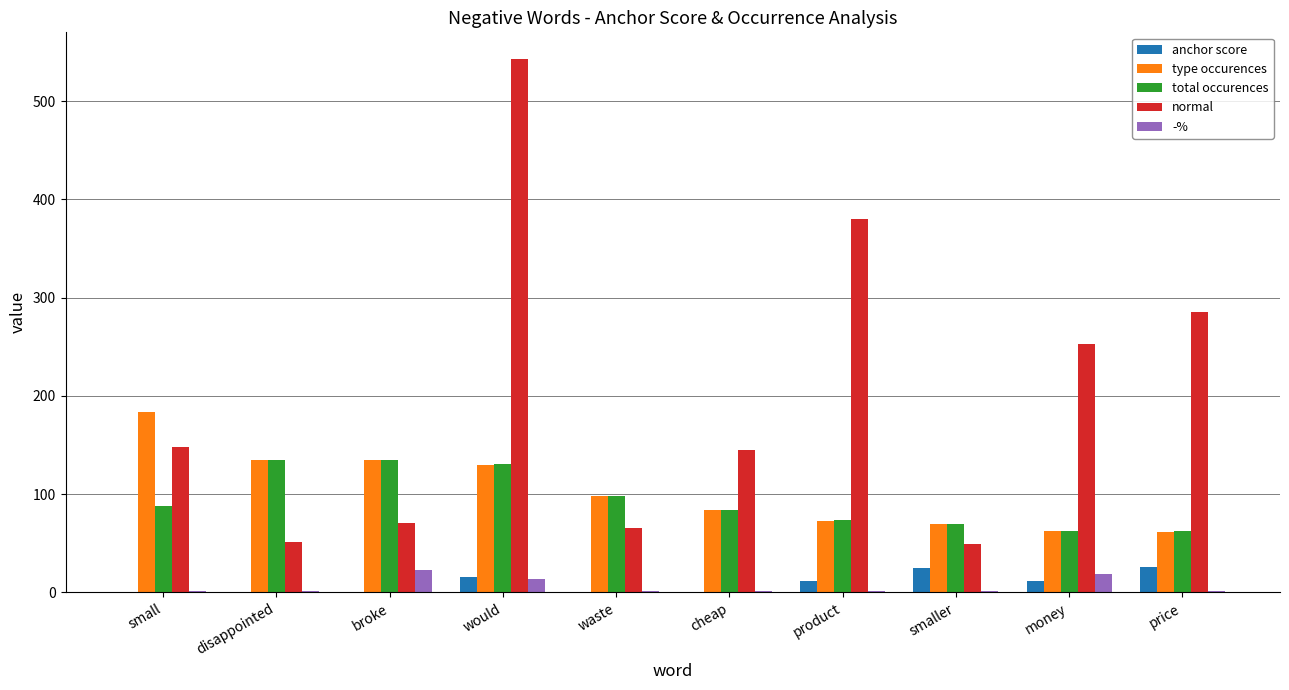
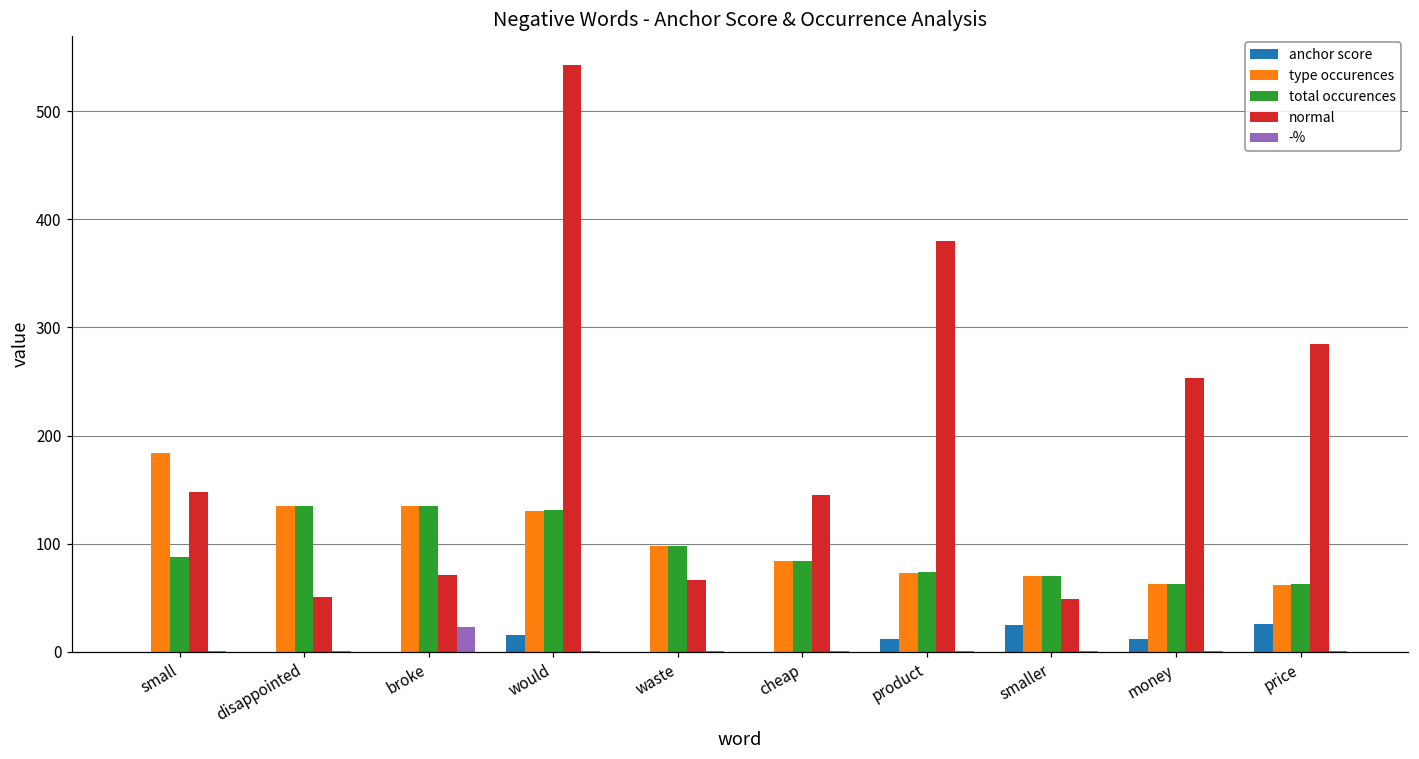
-%, would: 10 -> 0
-%, money: 20 -> 0
